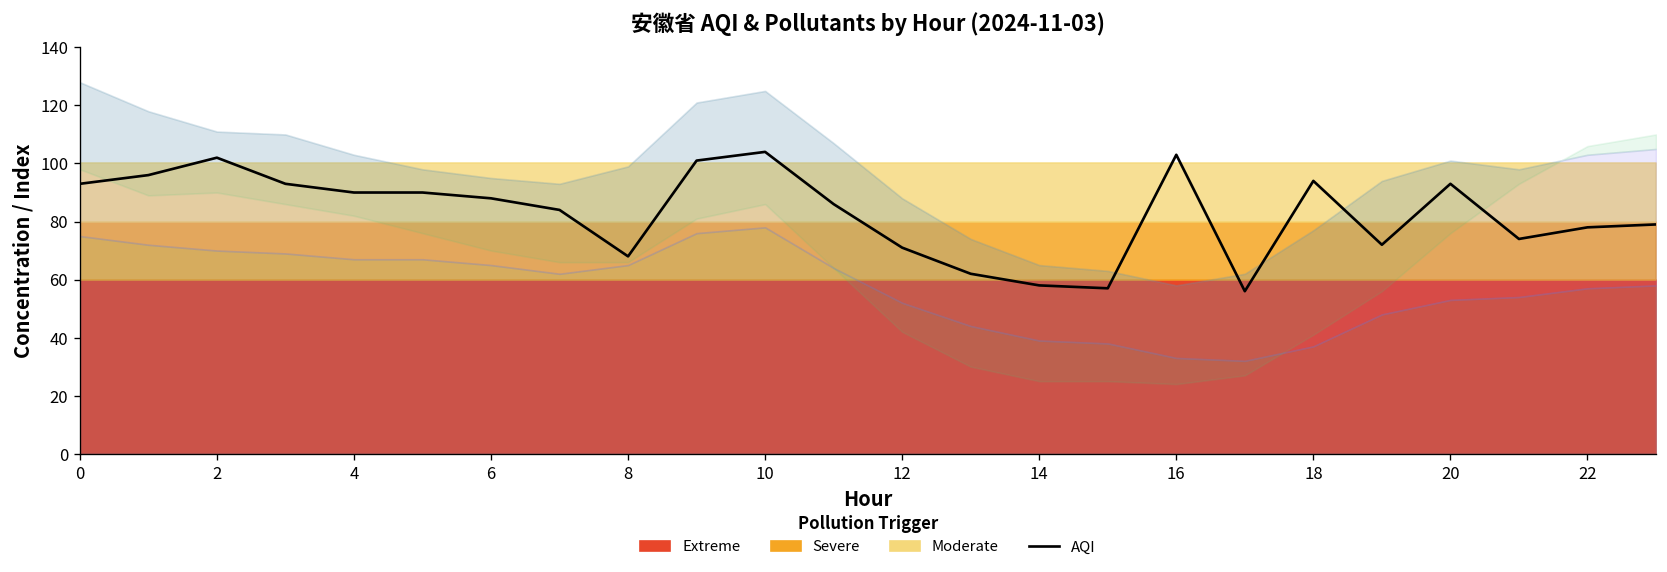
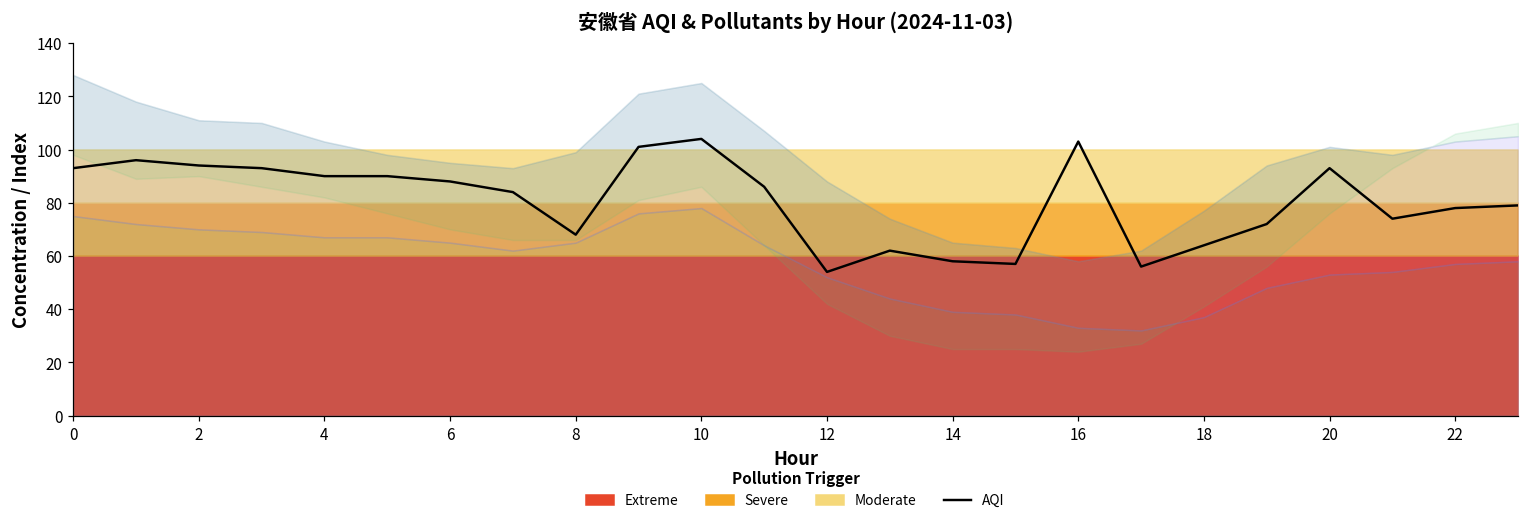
AQI, 2: 102 -> 94
AQI, 12: 71 -> 54
AQI, 18: 94 -> 64
